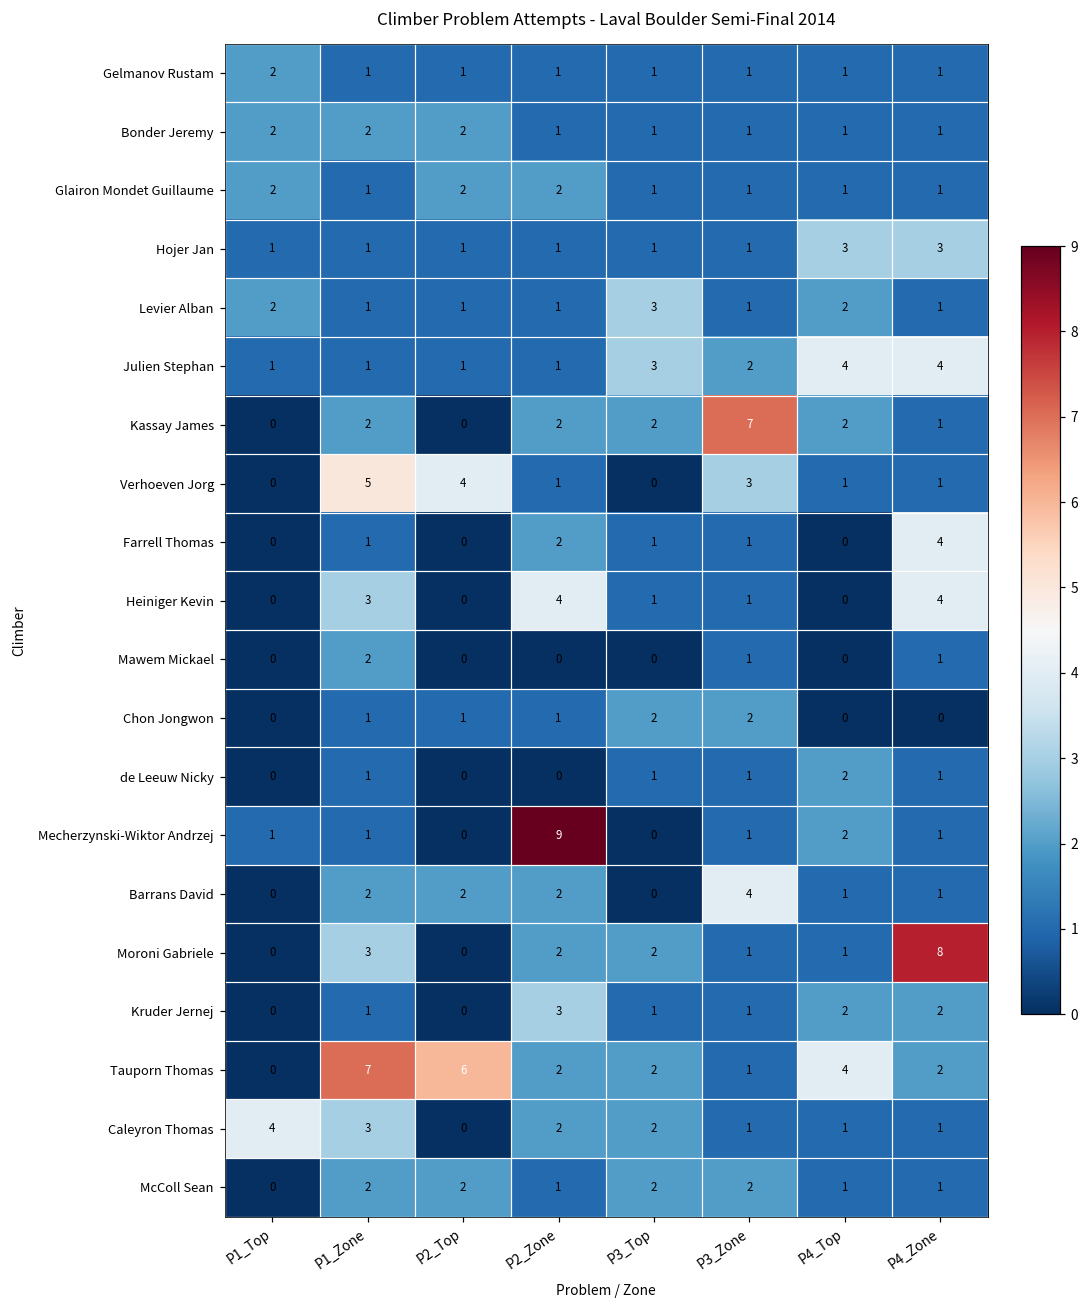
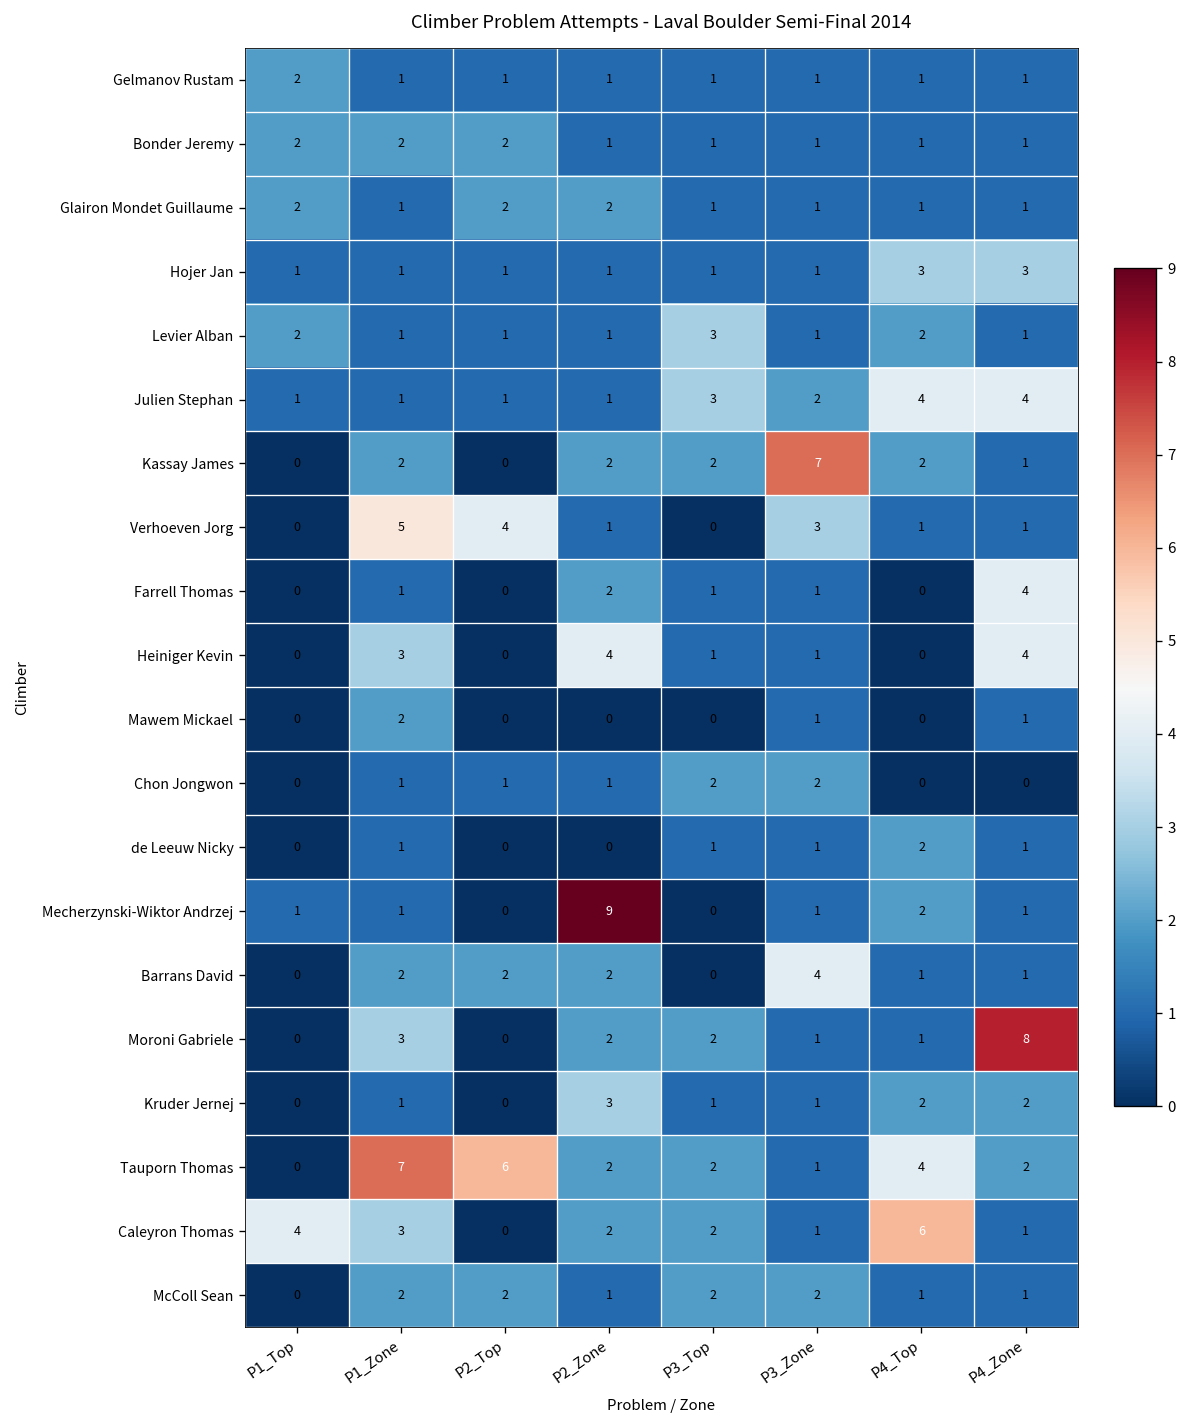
Caleyron Thomas, P4_Top: 1 -> 6
